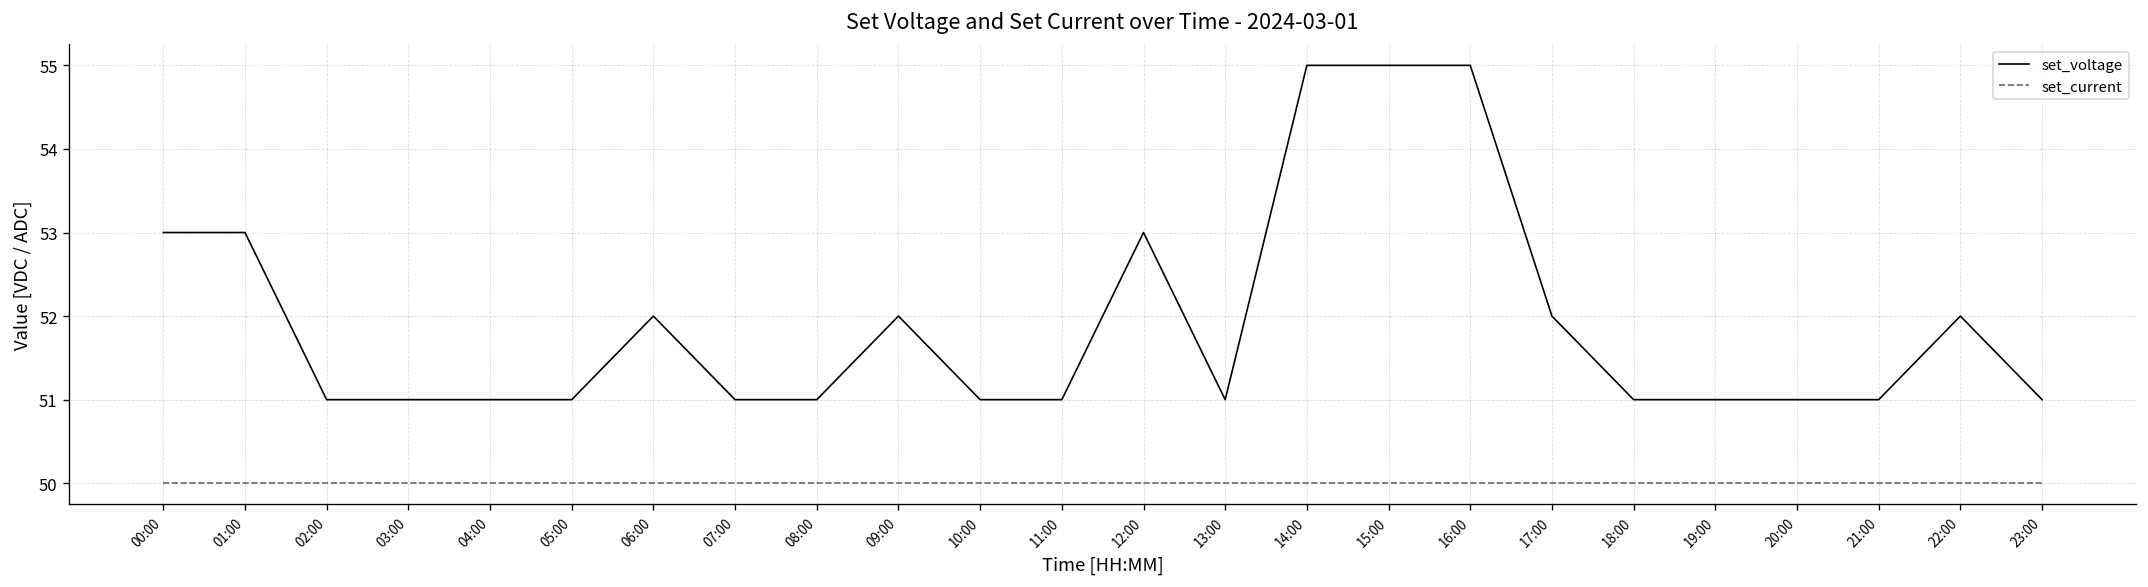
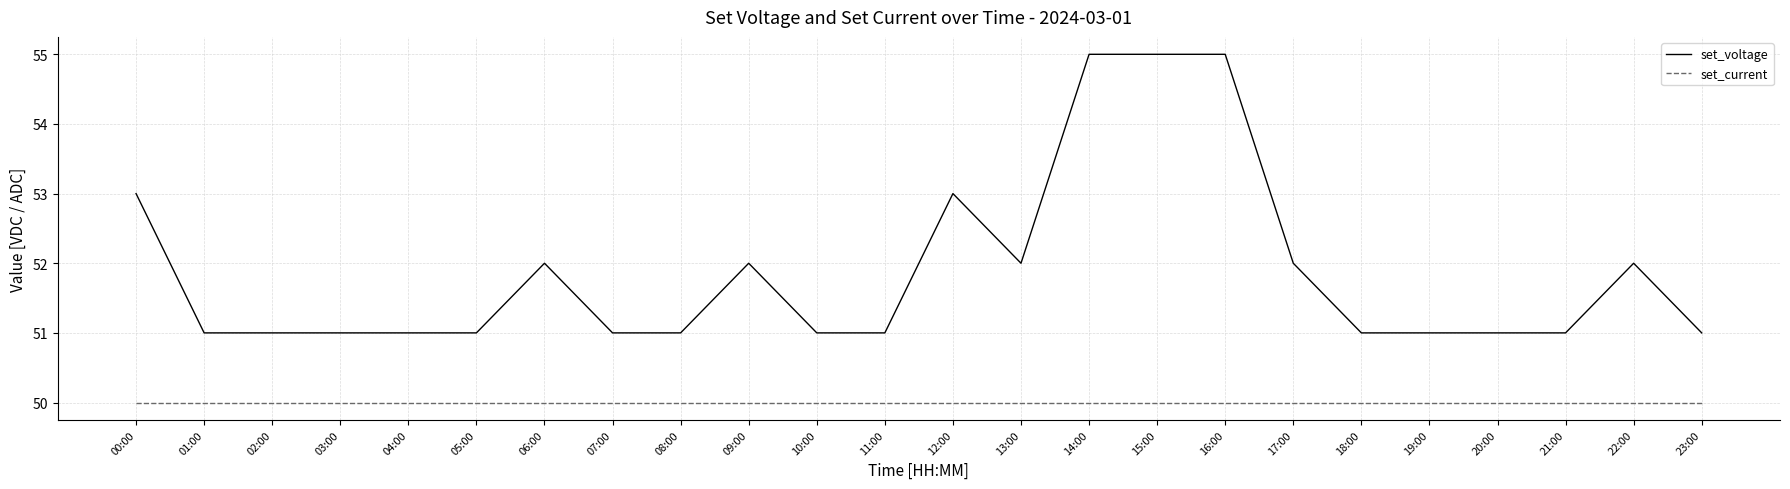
set_voltage, 01:00: 53 -> 51
set_voltage, 13:00: 51 -> 52
